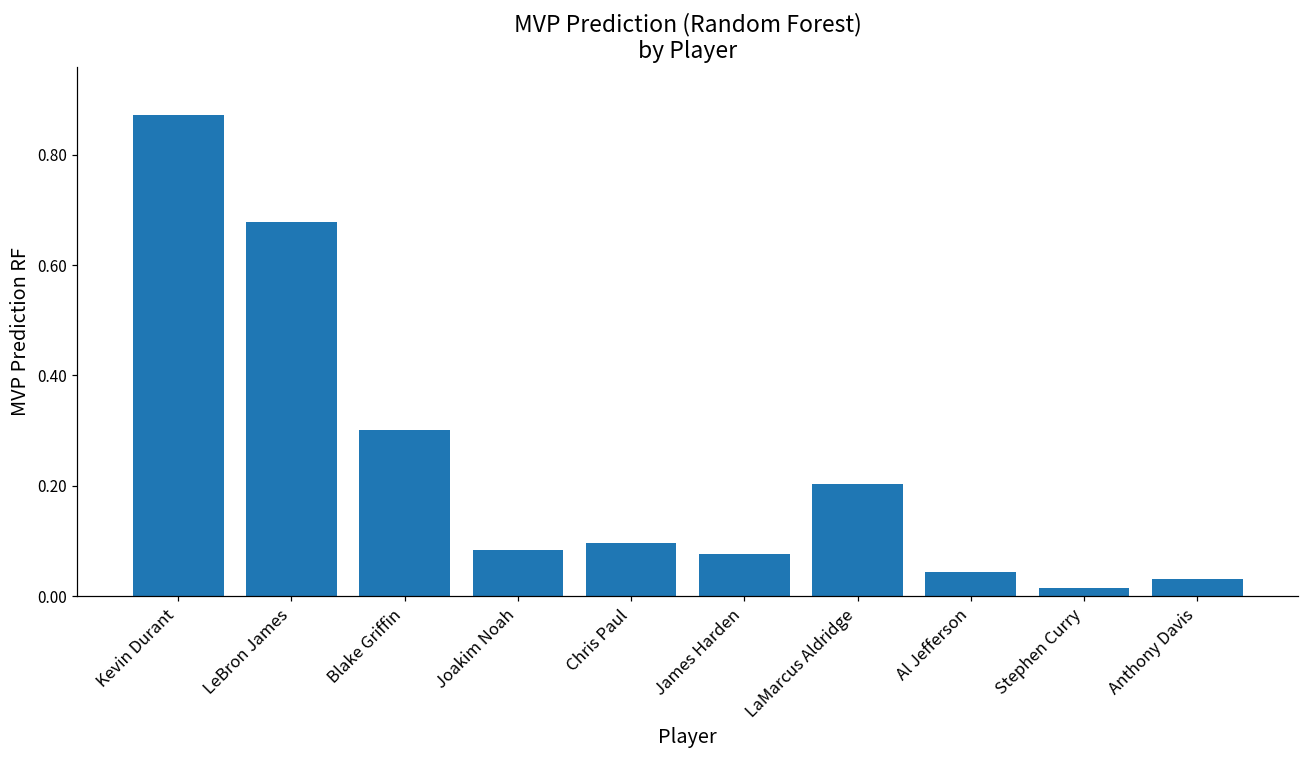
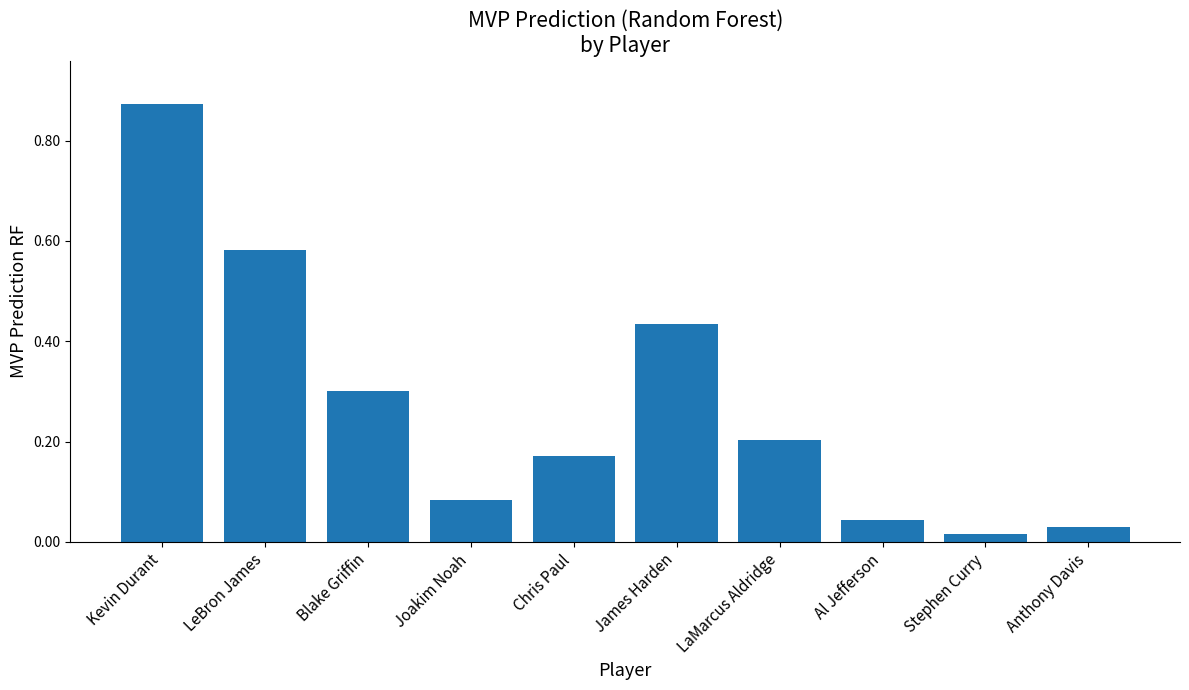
LeBron James: 0.68 -> 0.58
Chris Paul: 0.10 -> 0.17
James Harden: 0.08 -> 0.43
